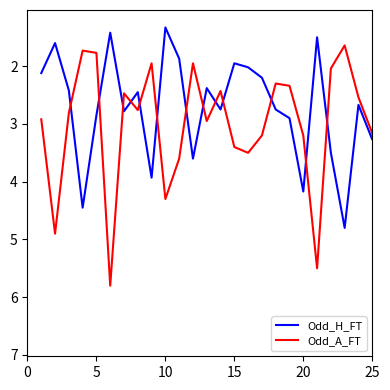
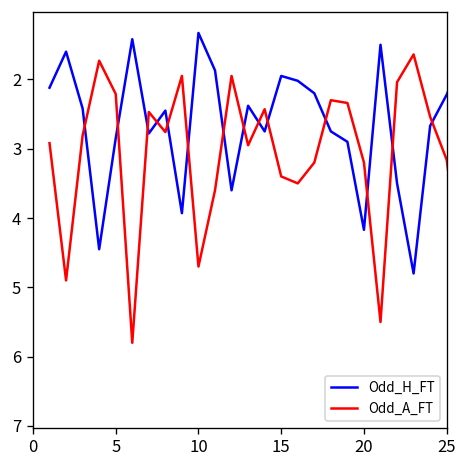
Odd_A_FT, 5: 1.8 -> 2.2
Odd_A_FT, 10: 4.3 -> 4.7
Odd_H_FT, 25: 3.3 -> 2.2
